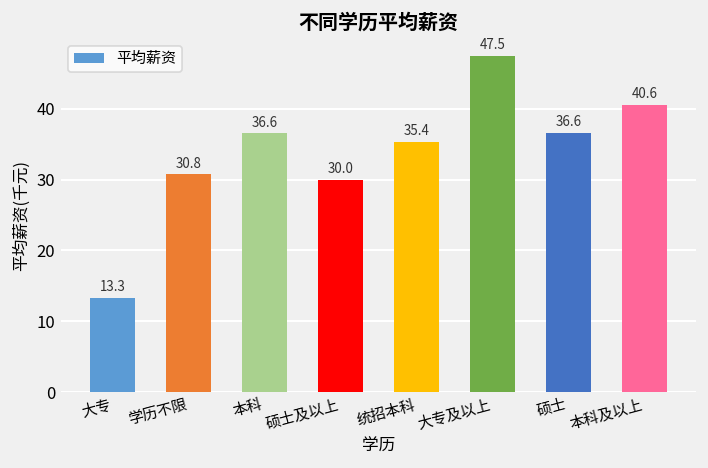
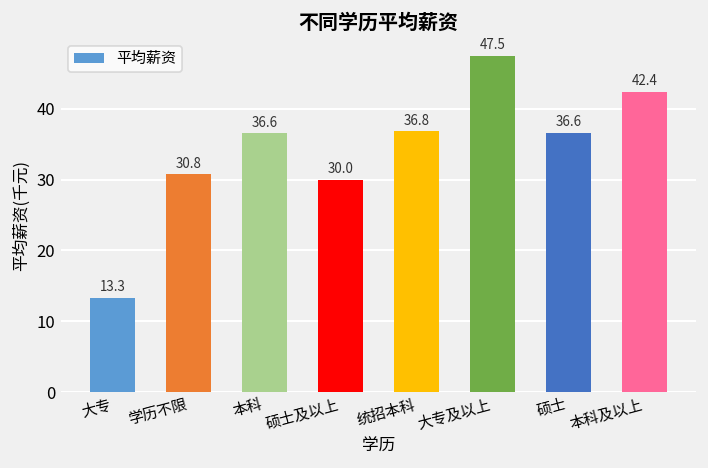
统招本科: 35.4 -> 36.8
本科及以上: 40.6 -> 42.4
